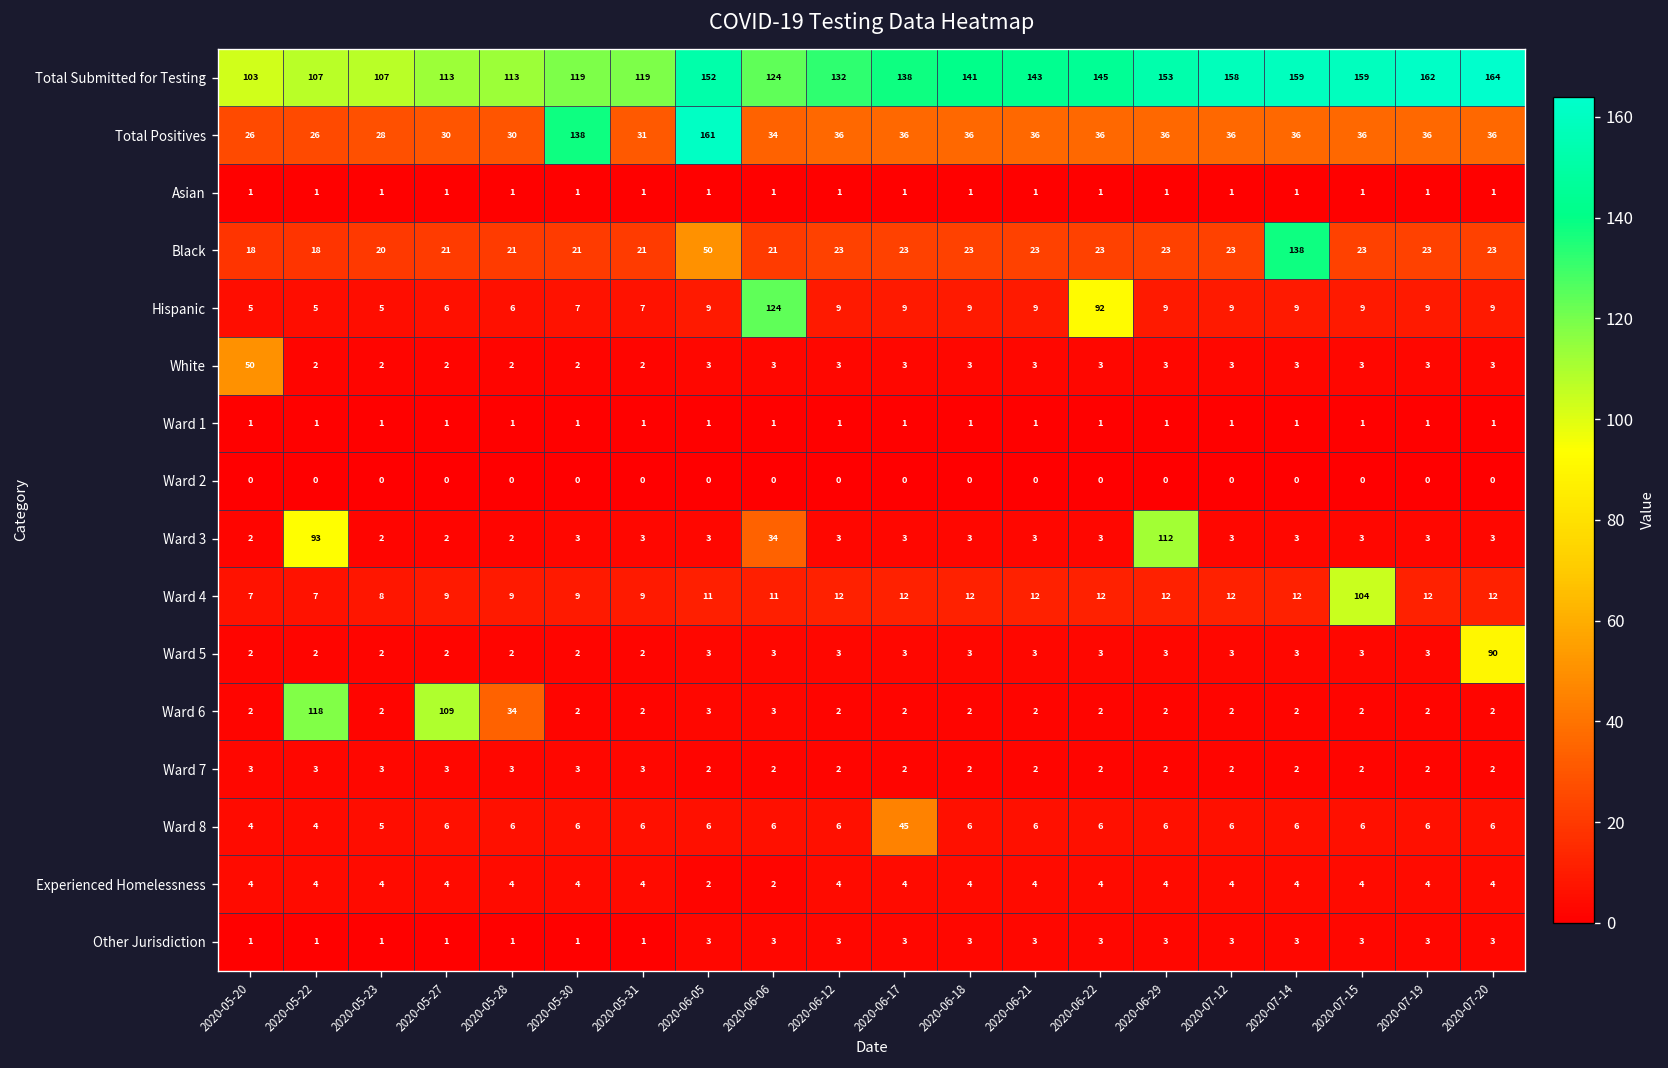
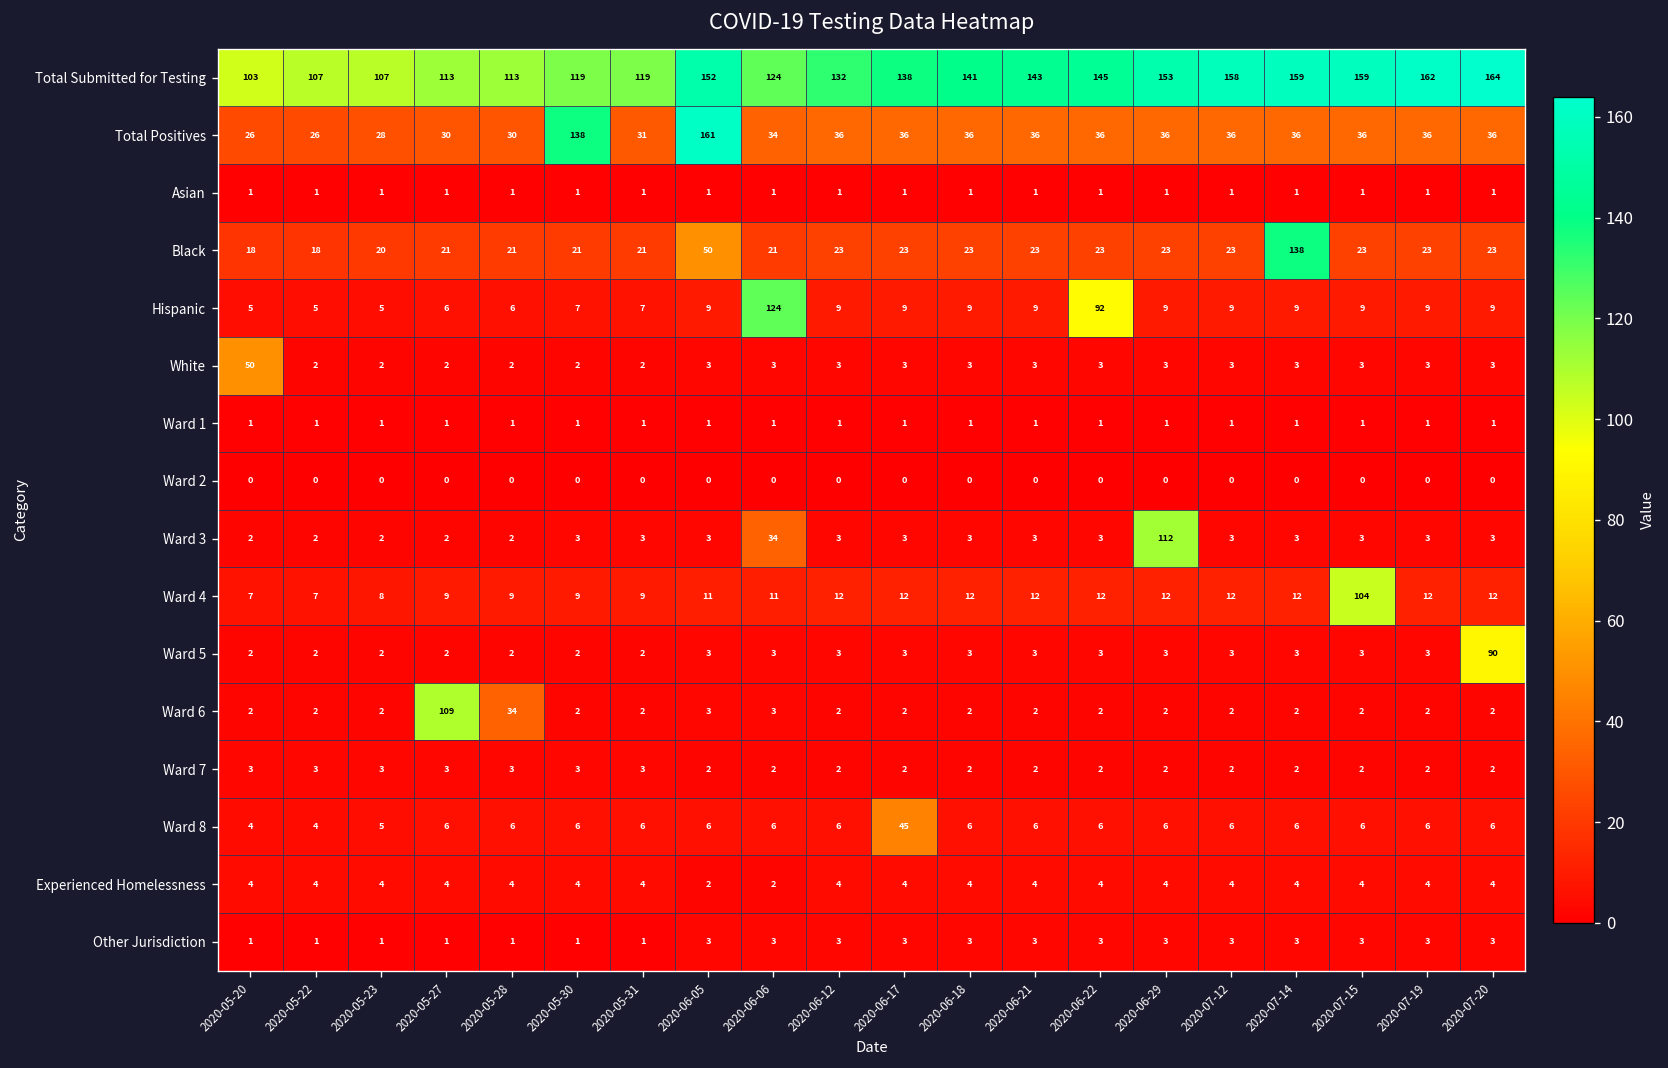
Ward 3, 2020-05-22: 93 -> 2
Ward 6, 2020-05-22: 118 -> 2
